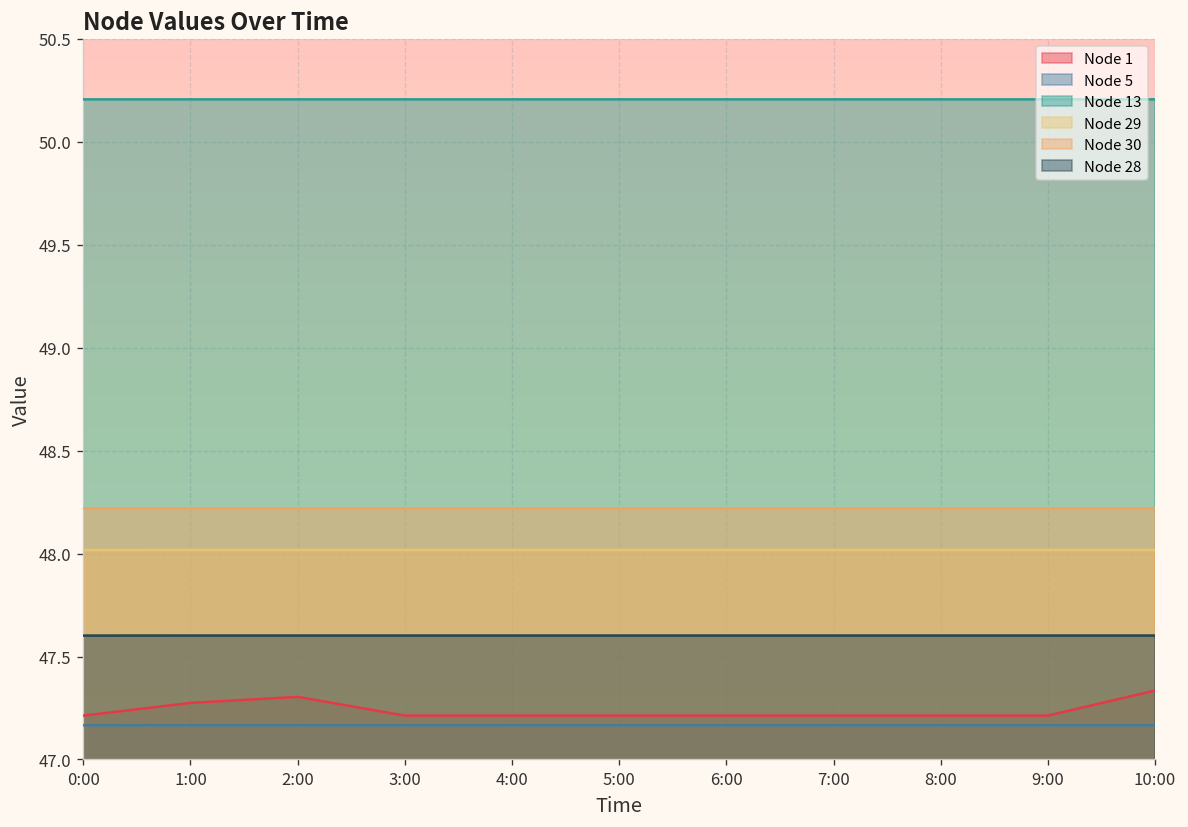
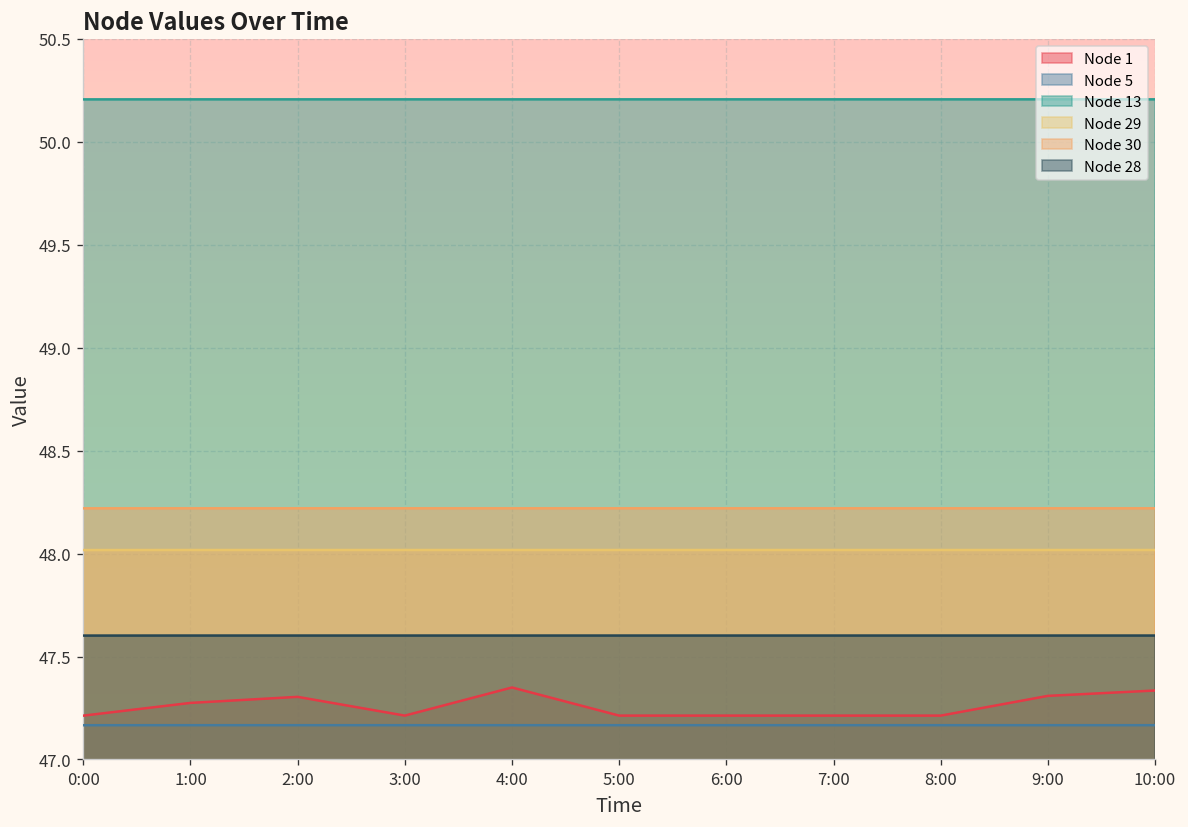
Node 1, 4:00: 47.21 -> 47.35
Node 1, 9:00: 47.21 -> 47.31
